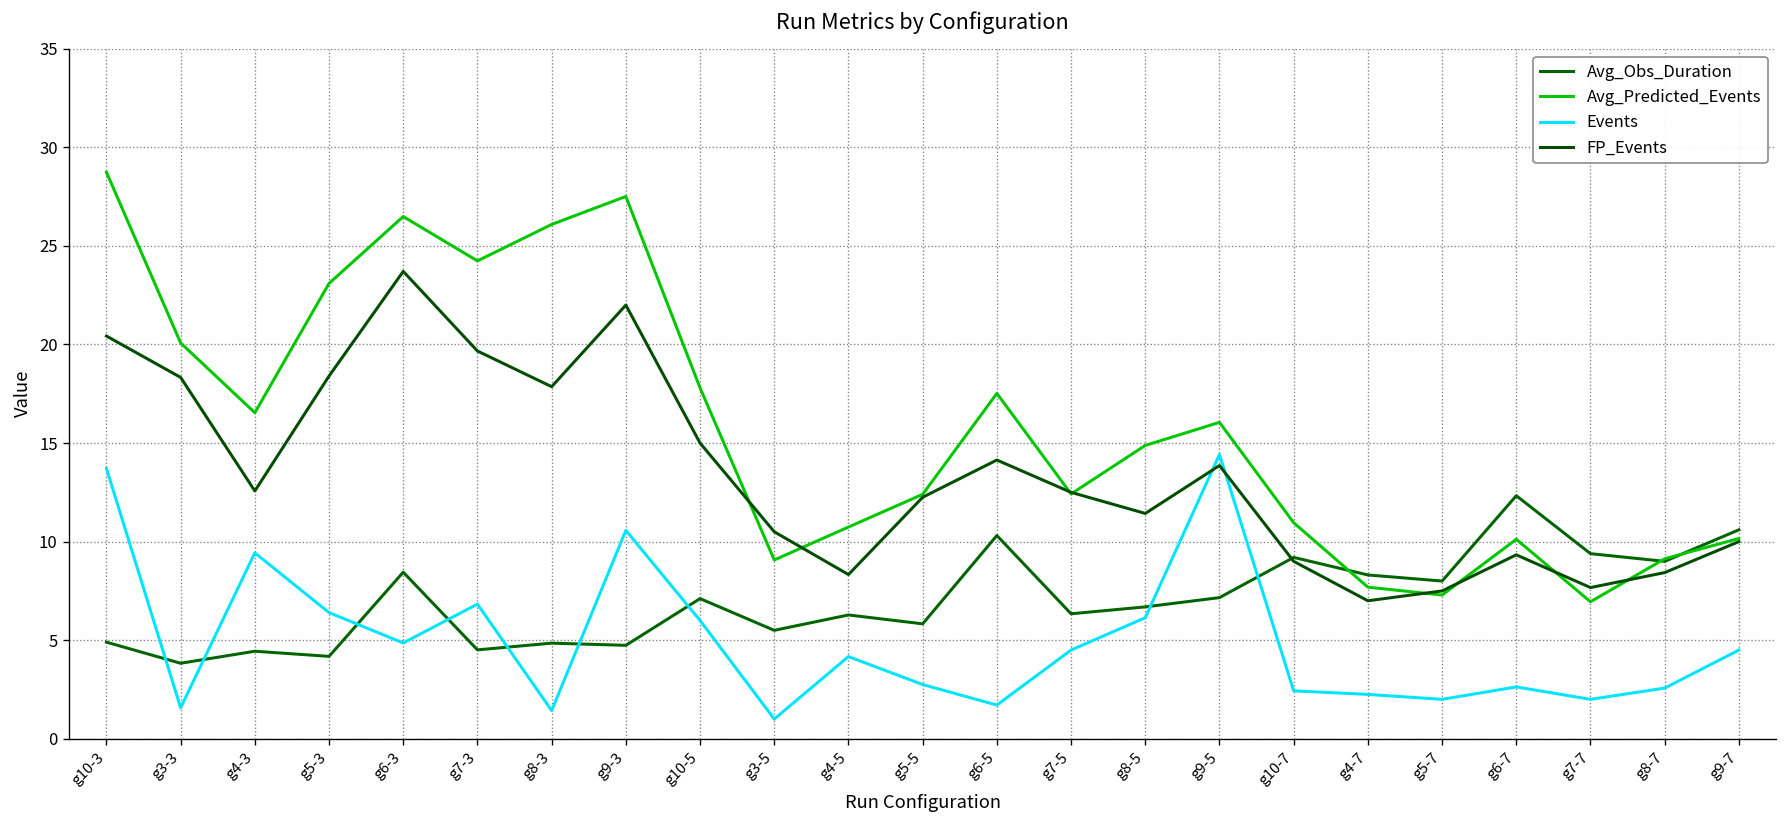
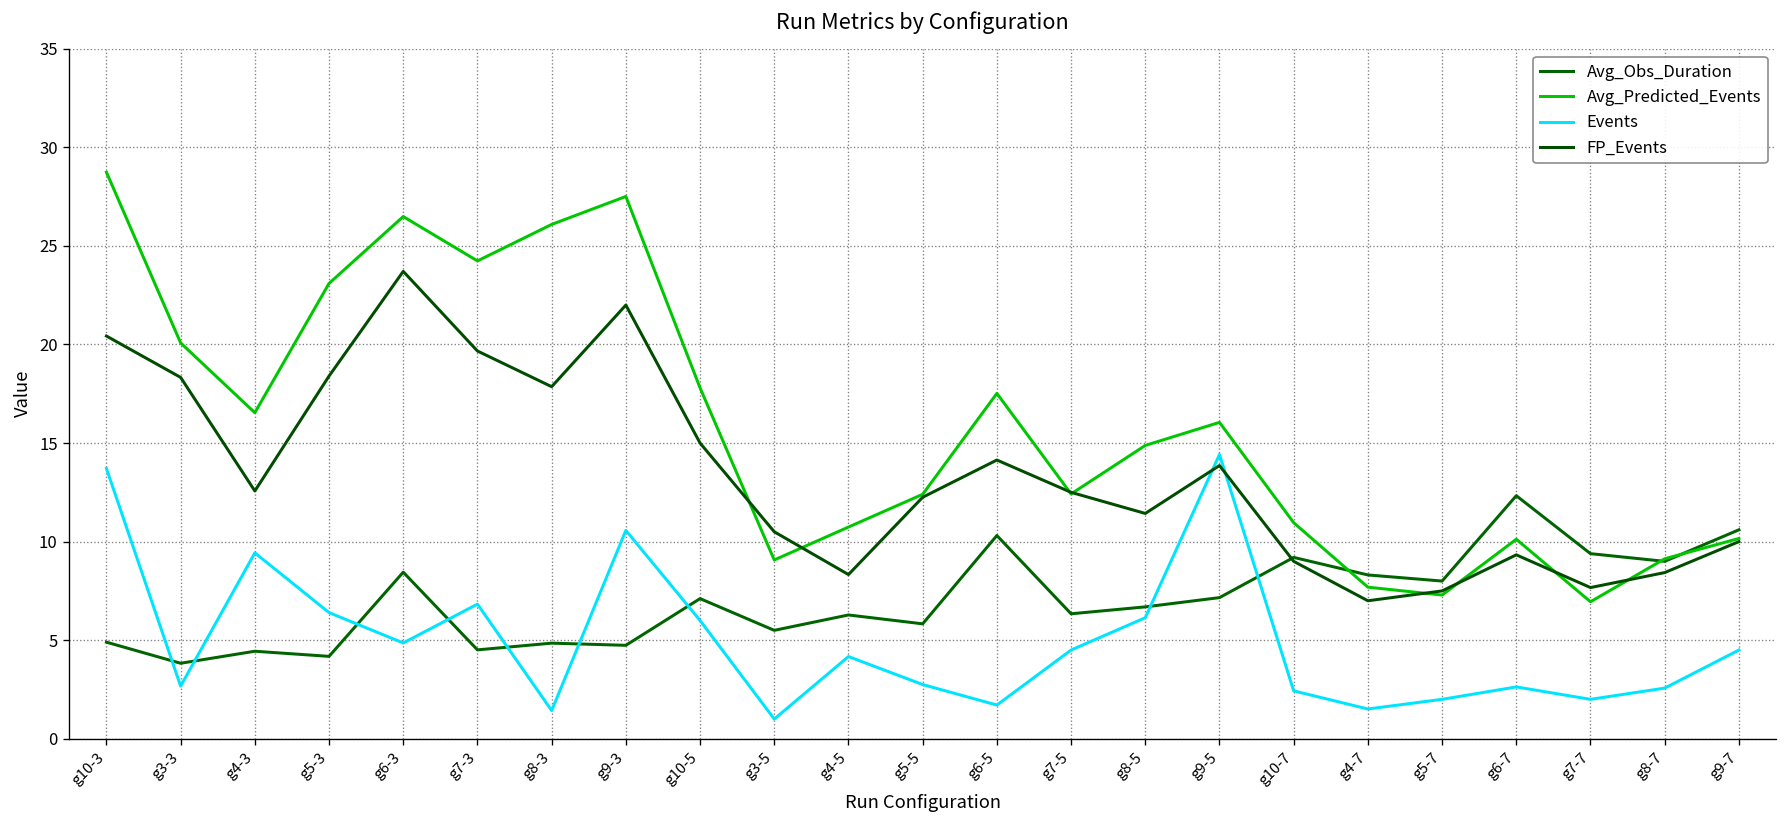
Events, g3-3: 1.6 -> 2.7
Events, g4-7: 2.3 -> 1.5
